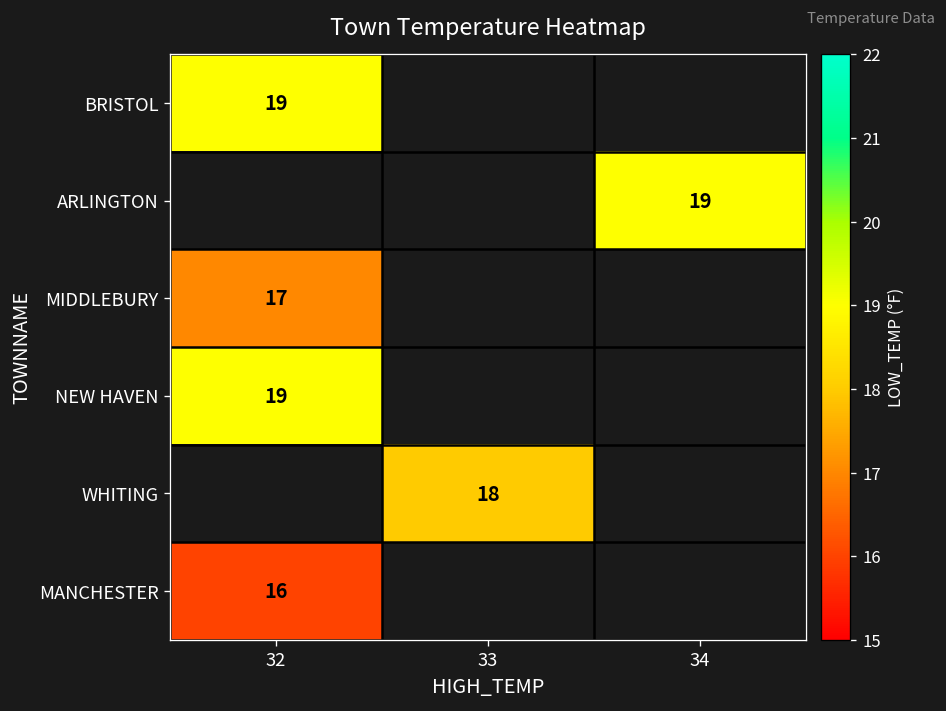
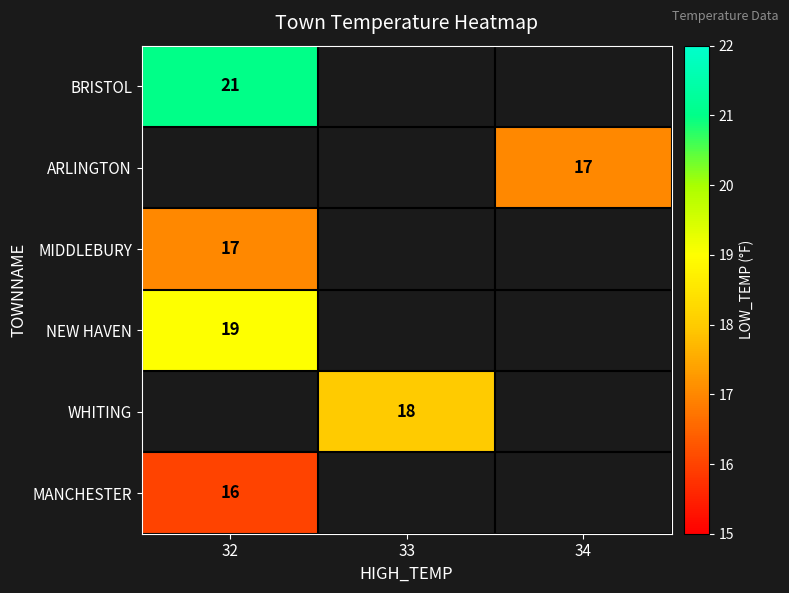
BRISTOL, 32: 19 -> 21
ARLINGTON, 34: 19 -> 17
